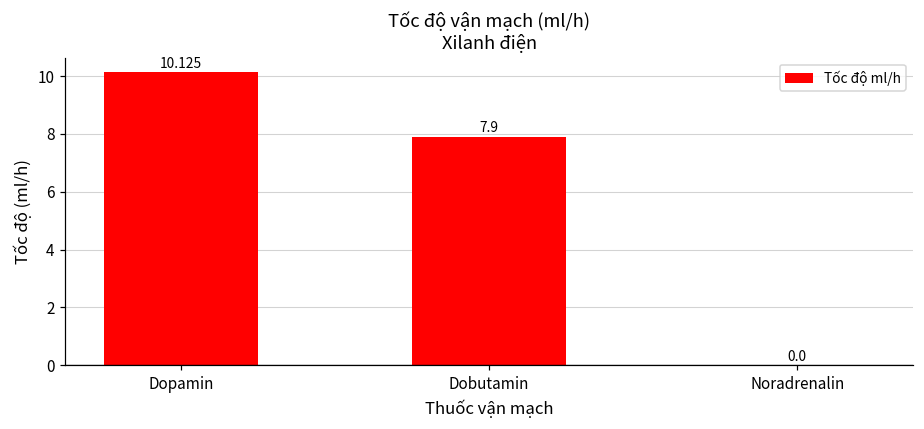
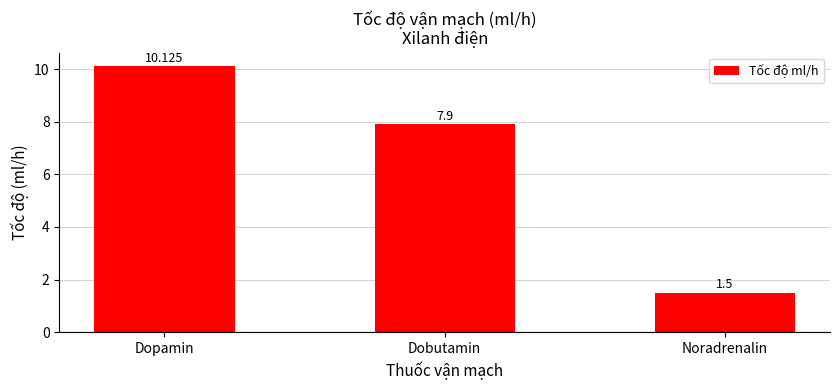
Noradrenalin: 0.0 -> 1.5
